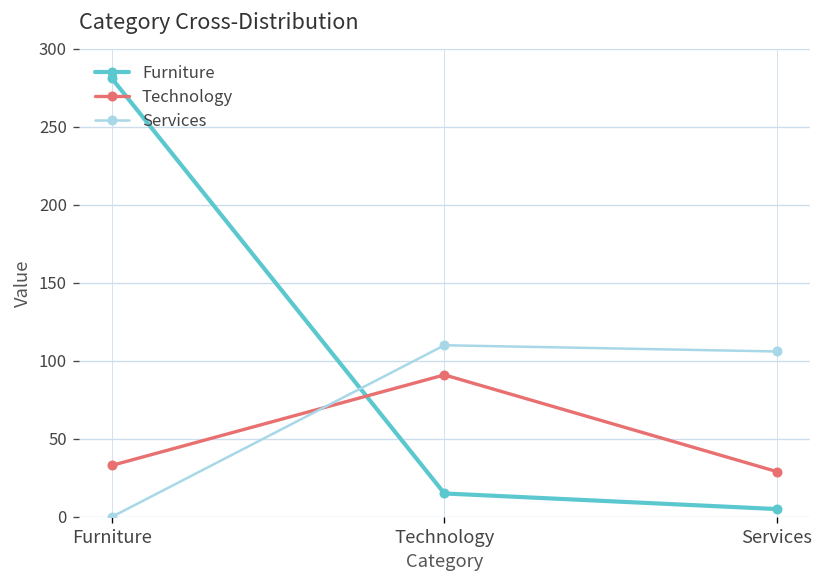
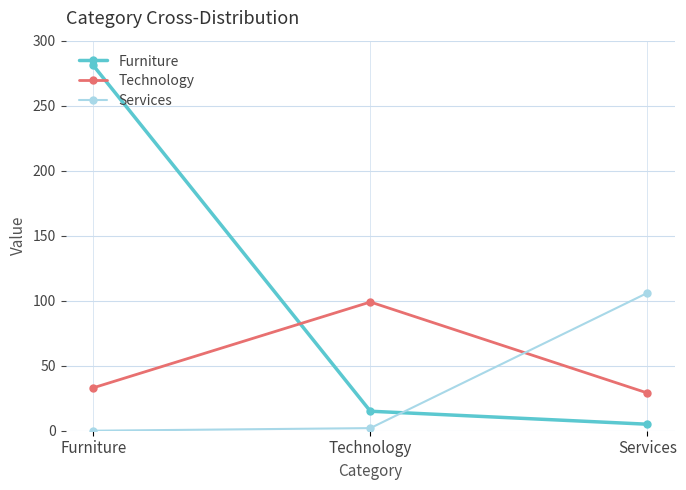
Technology, Technology: 91 -> 99
Services, Technology: 110 -> 2
